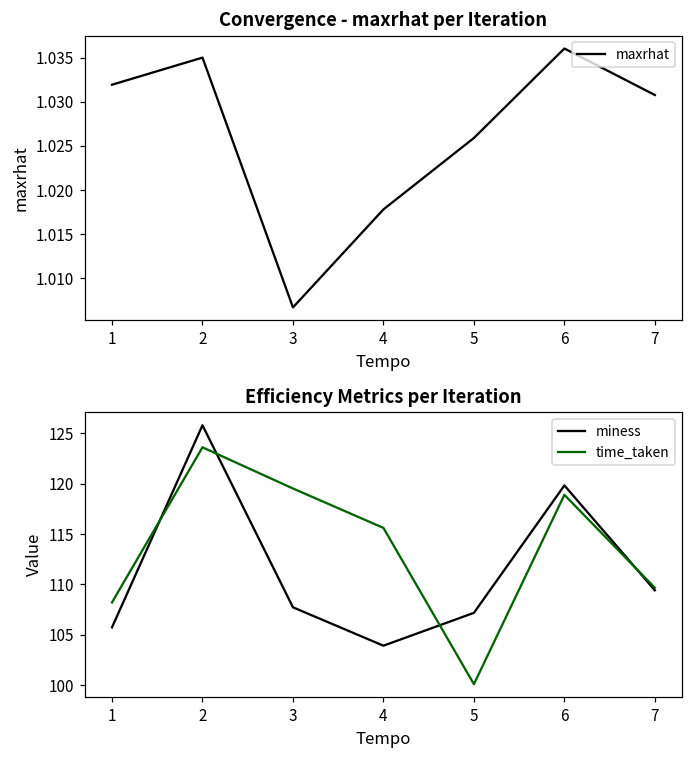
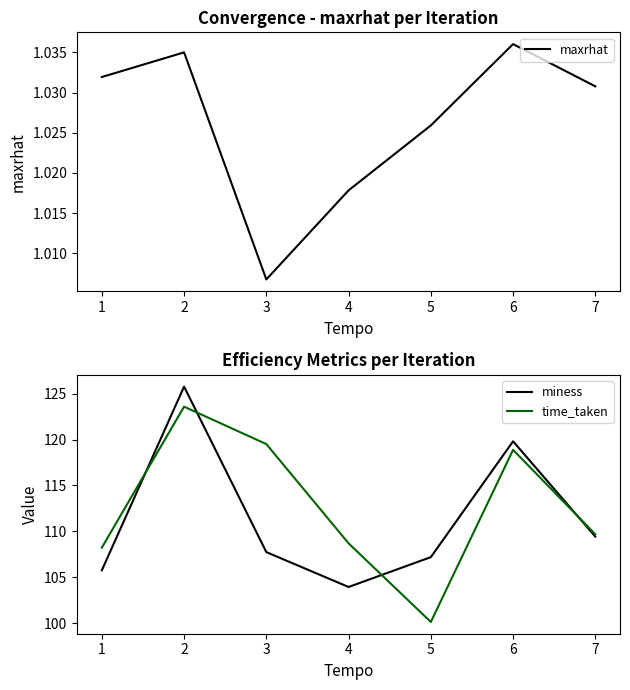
Efficiency Metrics per Iteration, time_taken, 4: 116 -> 109
